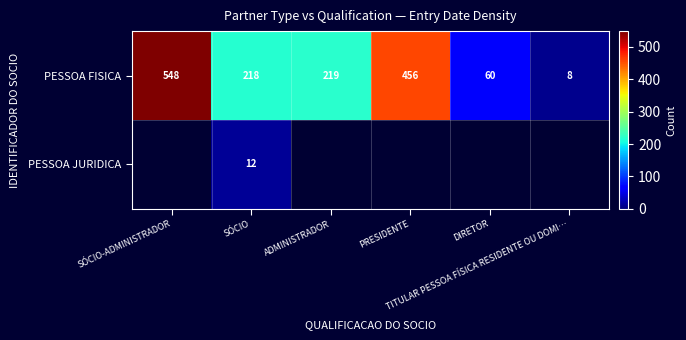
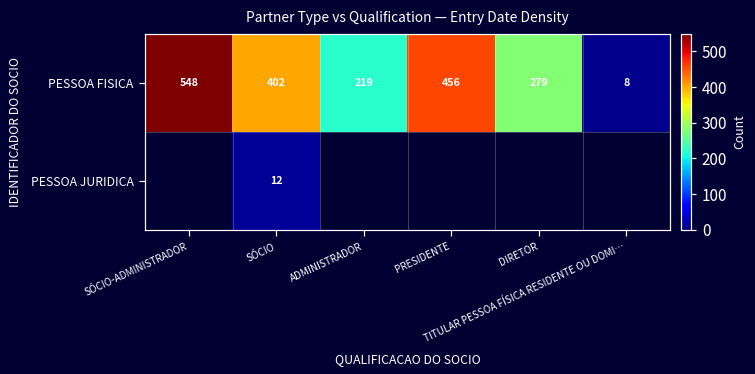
PESSOA FISICA, SÓCIO: 218 -> 402
PESSOA FISICA, DIRETOR: 60 -> 279
